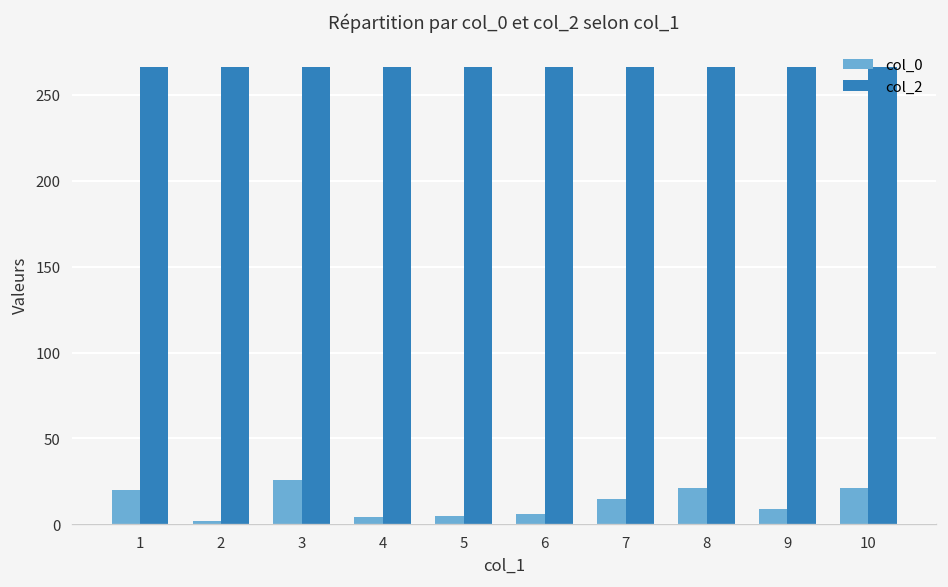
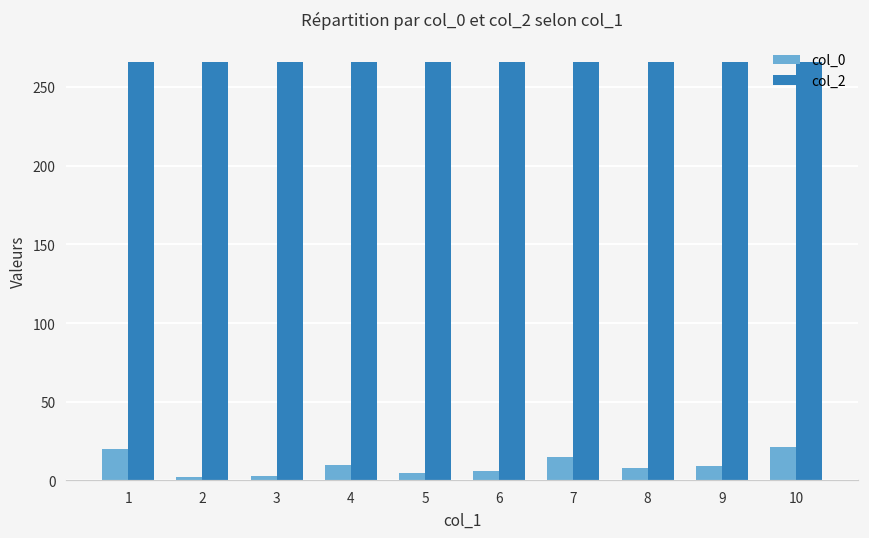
col_0, 3: 26 -> 3
col_0, 4: 4 -> 10
col_0, 8: 21 -> 8
